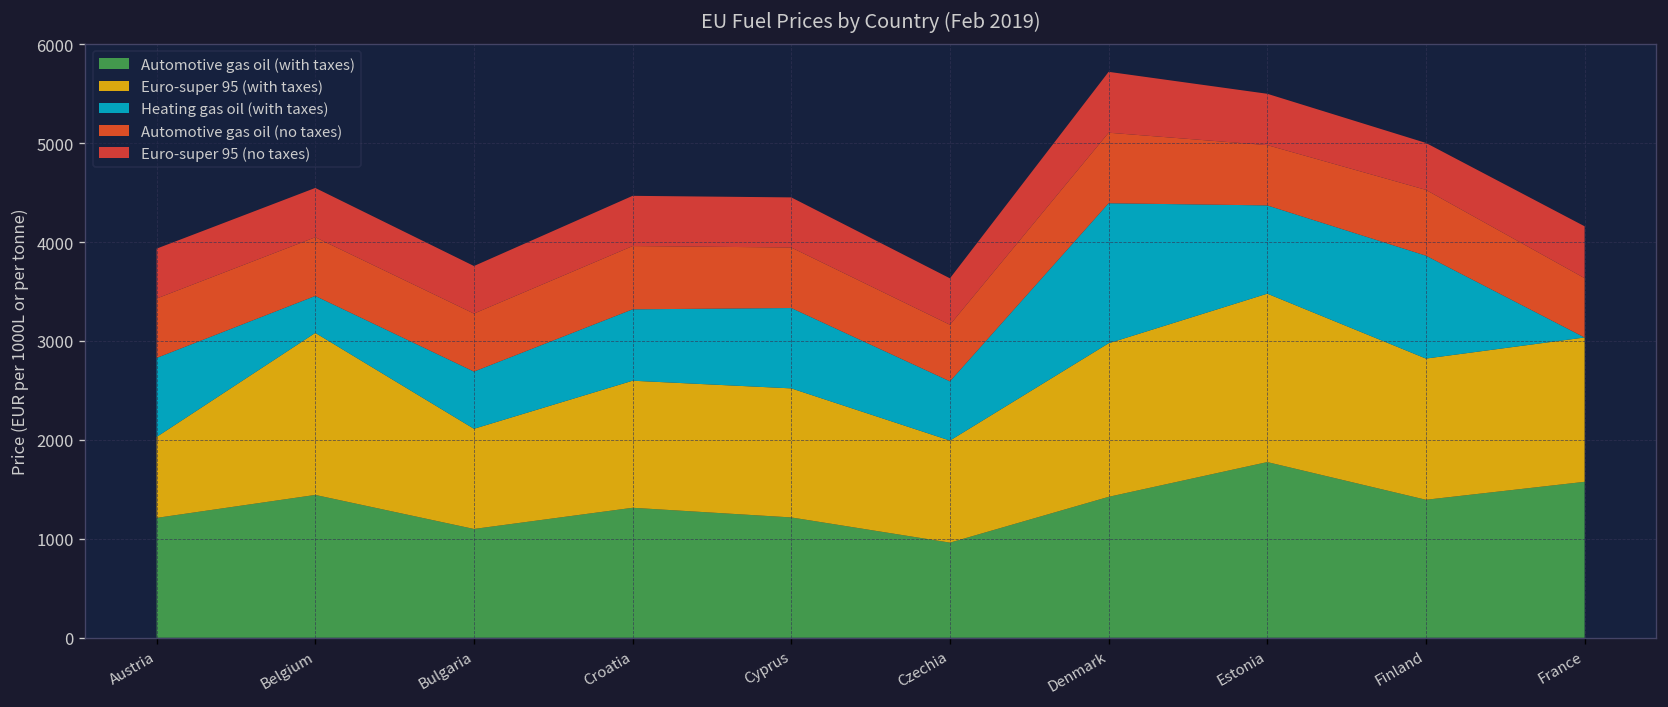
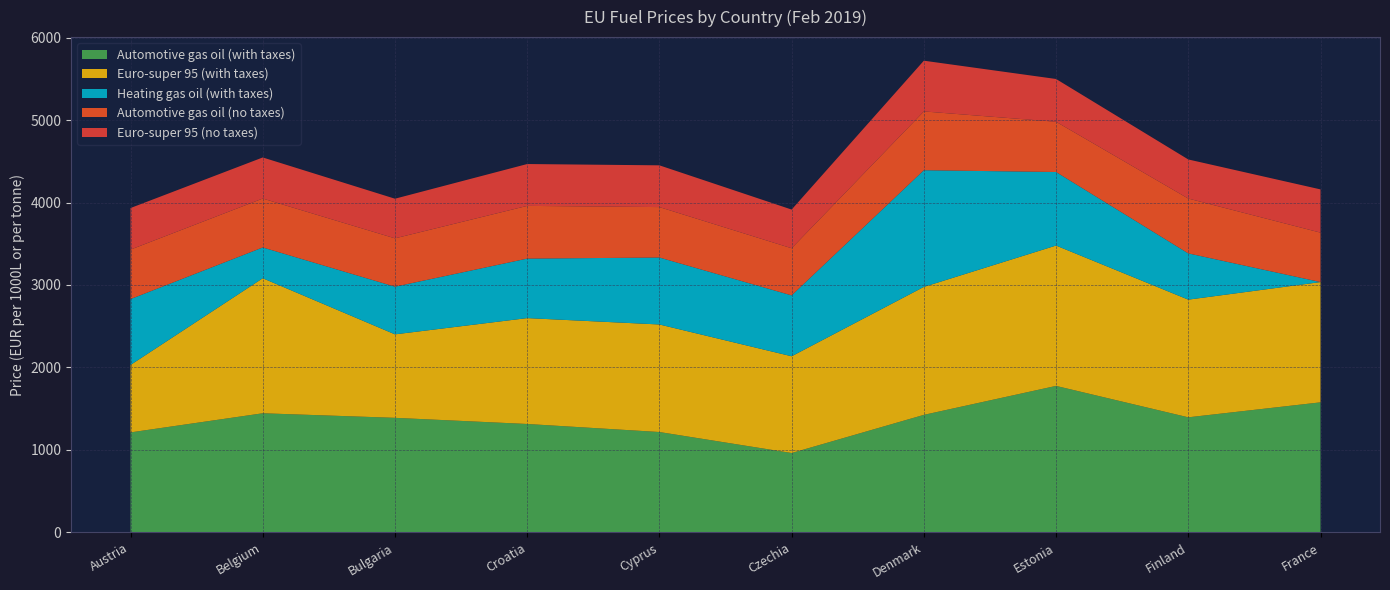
Automotive gas oil (with taxes), Bulgaria: 1100 -> 1400
Euro-super 95 (with taxes), Czechia: 1000 -> 1200
Heating gas oil (with taxes), Czechia: 600 -> 700
Heating gas oil (with taxes), Finland: 1000 -> 600
